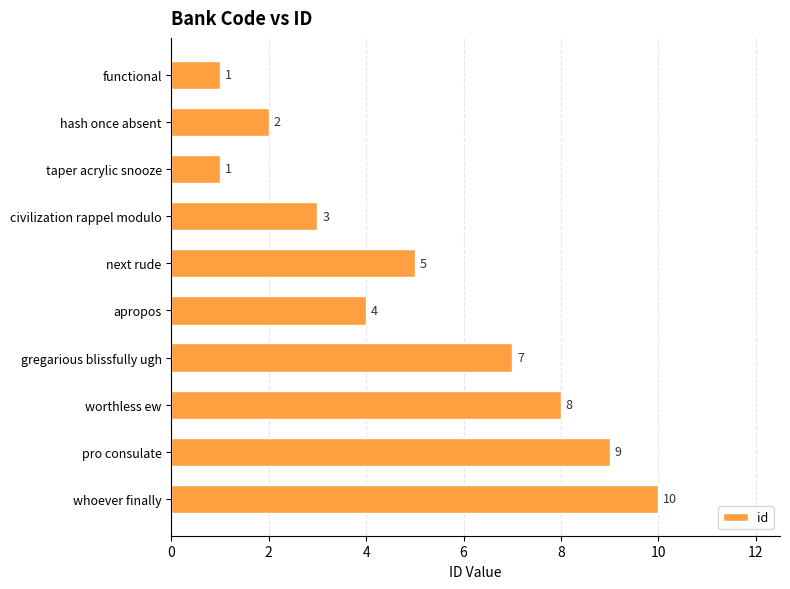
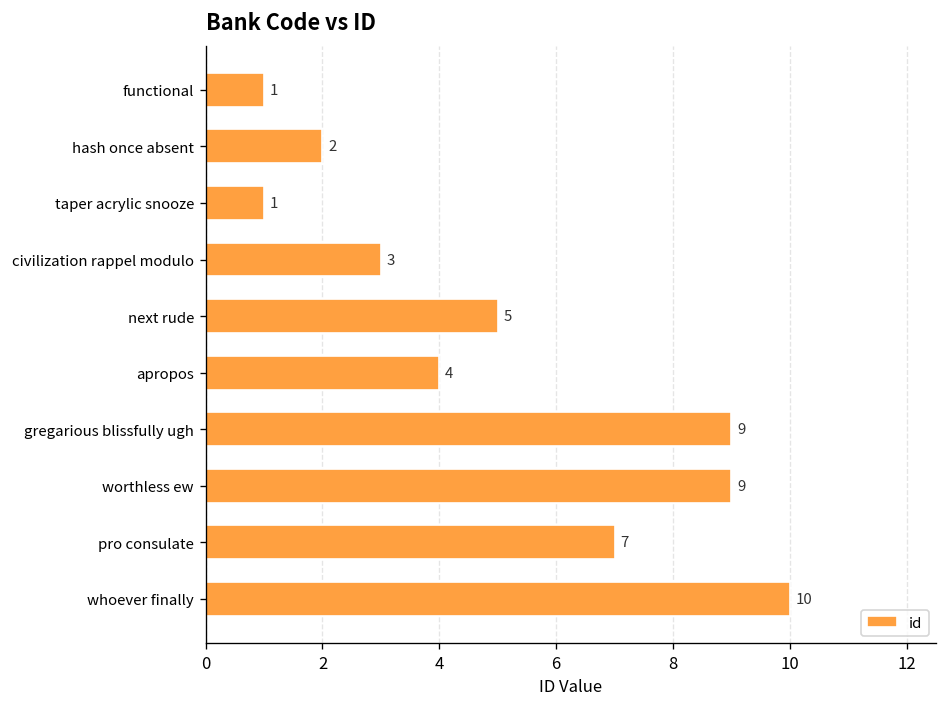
gregarious blissfully ugh: 7 -> 9
worthless ew: 8 -> 9
pro consulate: 9 -> 7
